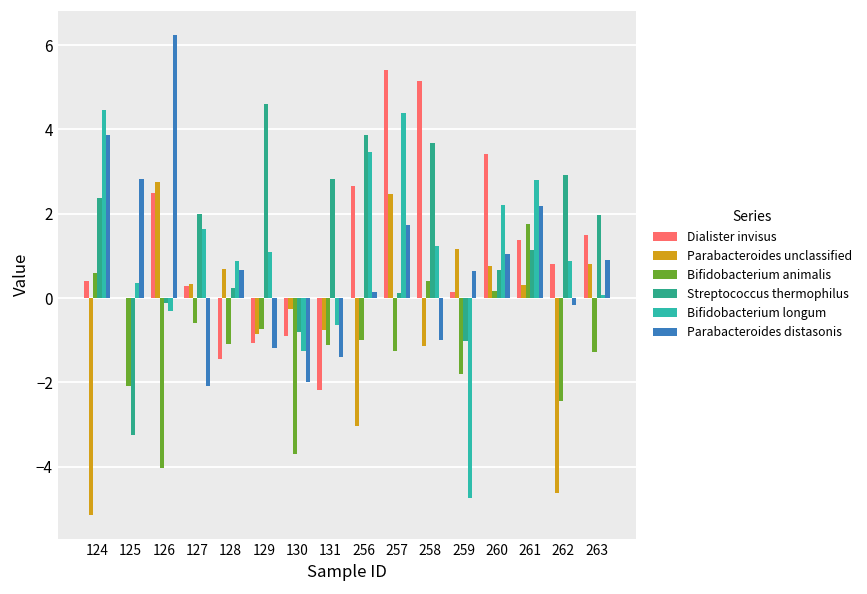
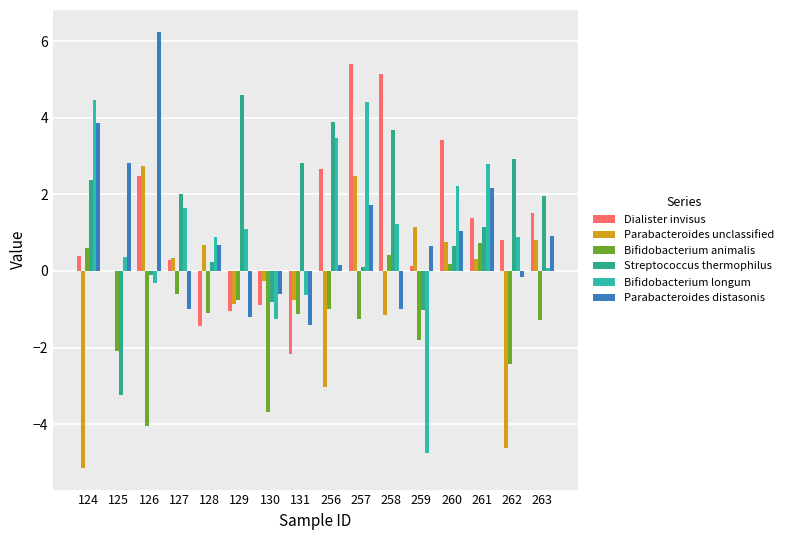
Parabacteroides distasonis, 127: -2.1 -> -1.0
Parabacteroides distasonis, 130: -2.0 -> -0.6
Bifidobacterium animalis, 261: 1.8 -> 0.7
